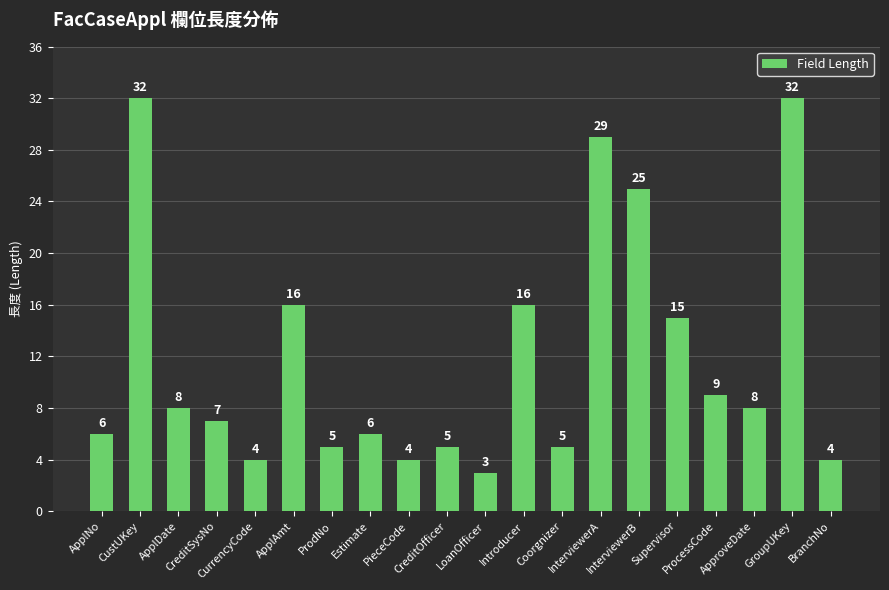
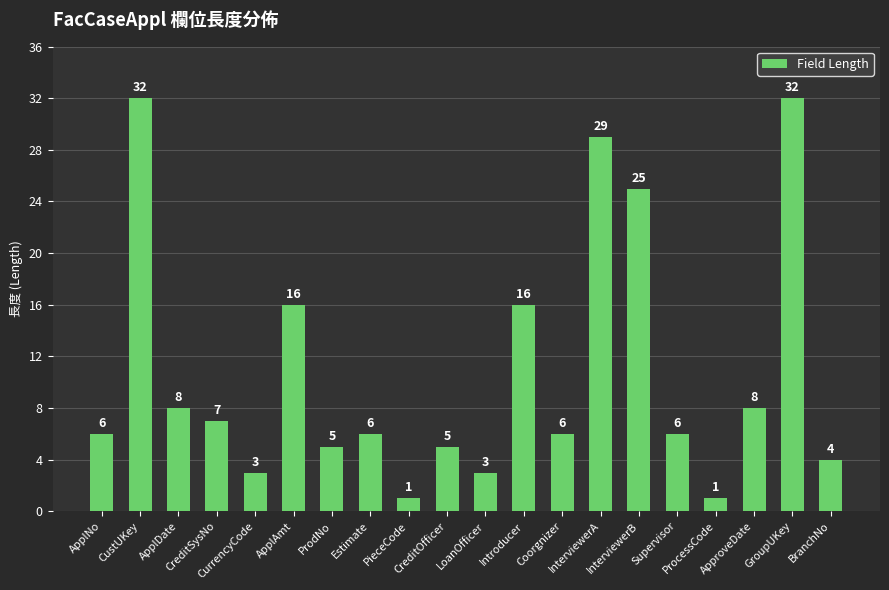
CurrencyCode: 4 -> 3
PieceCode: 4 -> 1
Coorgnizer: 5 -> 6
Supervisor: 15 -> 6
ProcessCode: 9 -> 1
